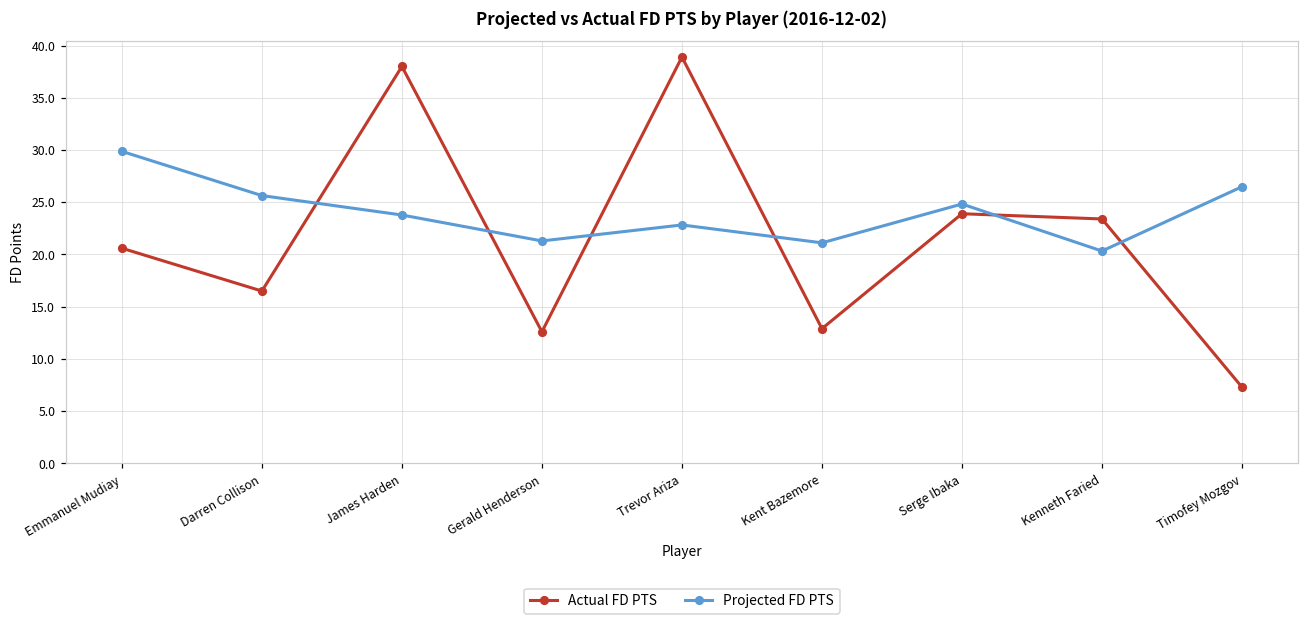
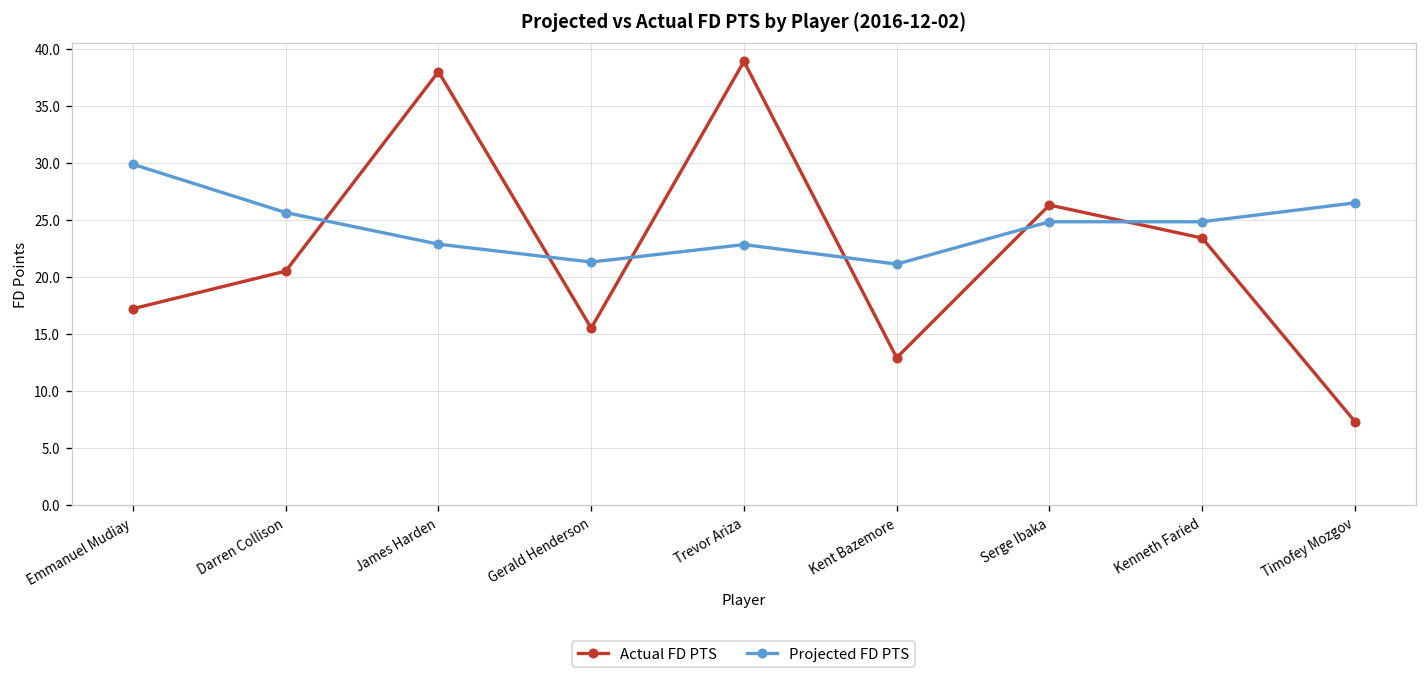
Actual FD PTS, Emmanuel Mudiay: 21 -> 17
Actual FD PTS, Darren Collison: 17 -> 21
Projected FD PTS, James Harden: 24 -> 23
Actual FD PTS, Gerald Henderson: 13 -> 16
Actual FD PTS, Serge Ibaka: 24 -> 26
Projected FD PTS, Kenneth Faried: 20 -> 25
